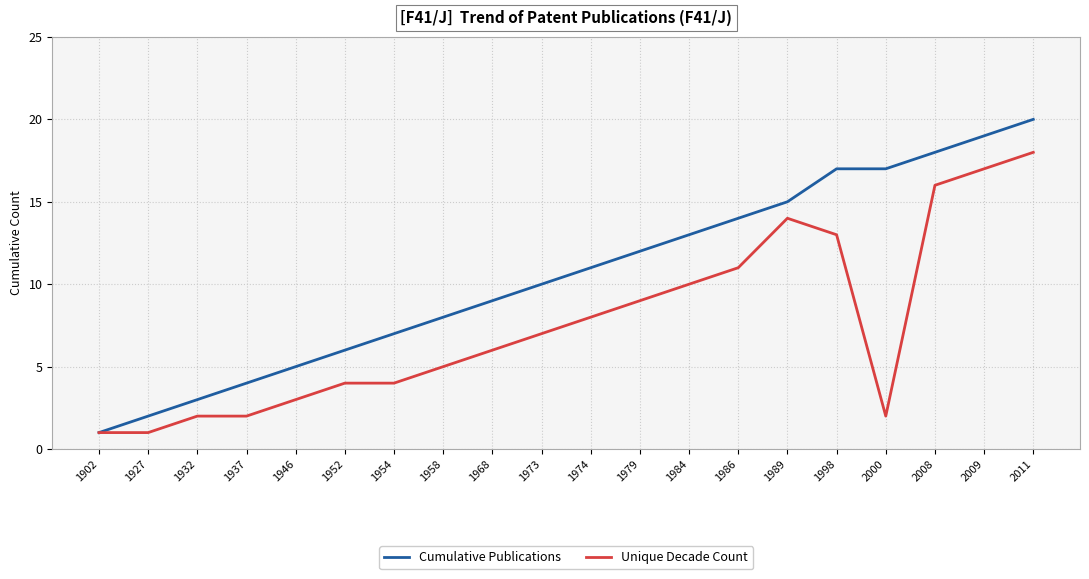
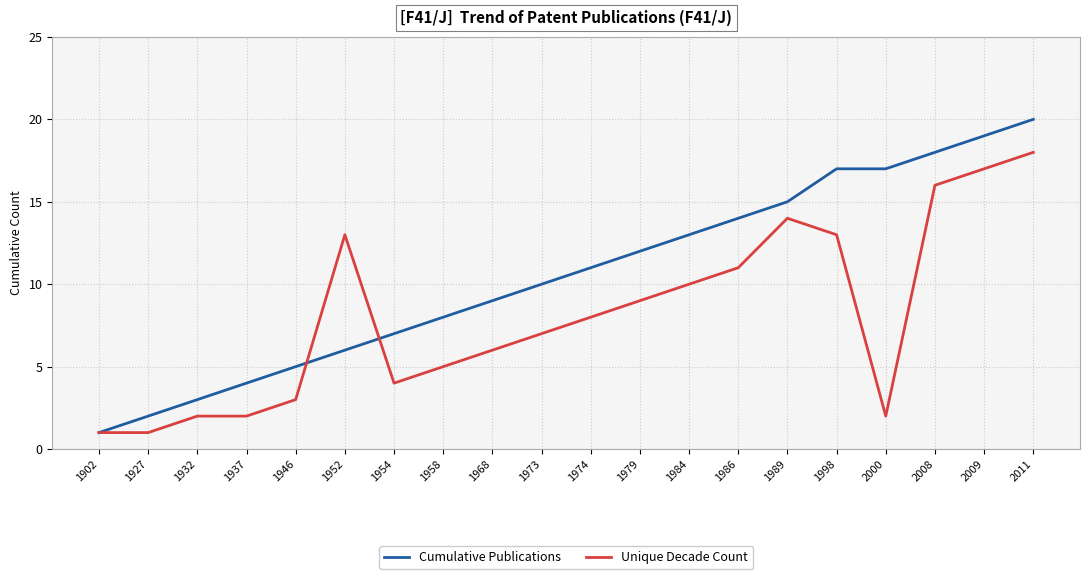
Unique Decade Count, 1952: 4 -> 13
